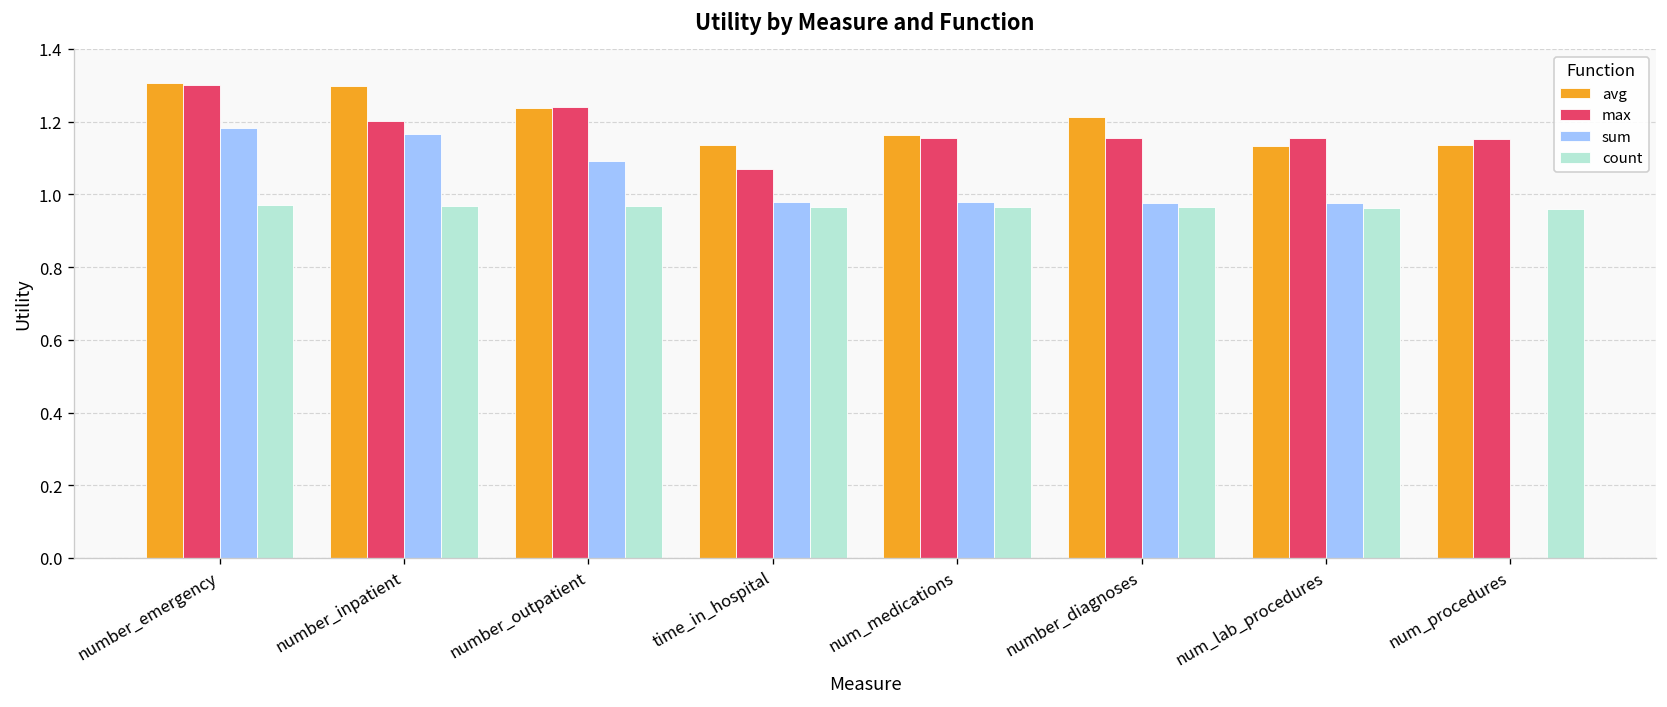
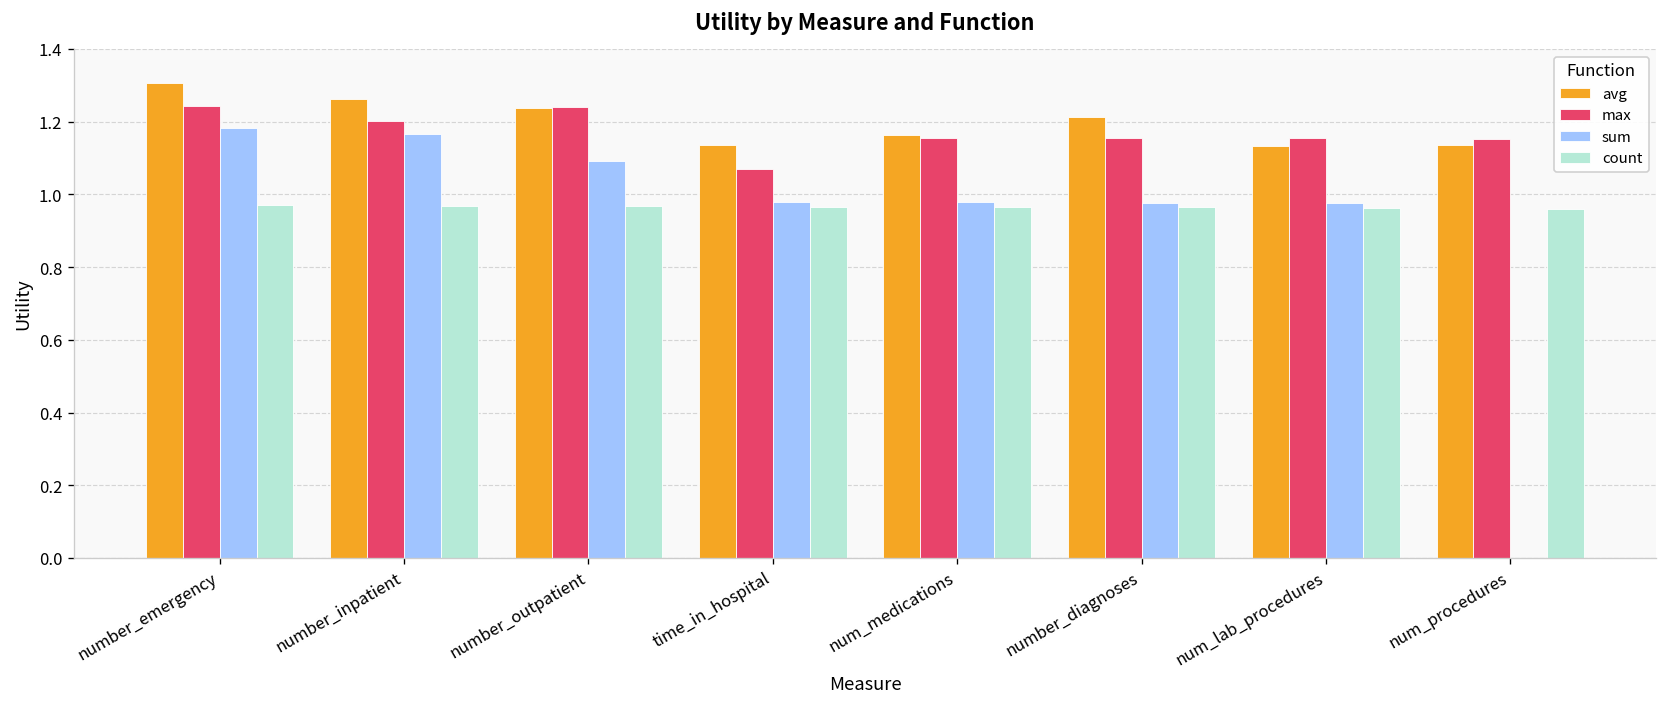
max, number_emergency: 1.30 -> 1.24
avg, number_inpatient: 1.30 -> 1.26
